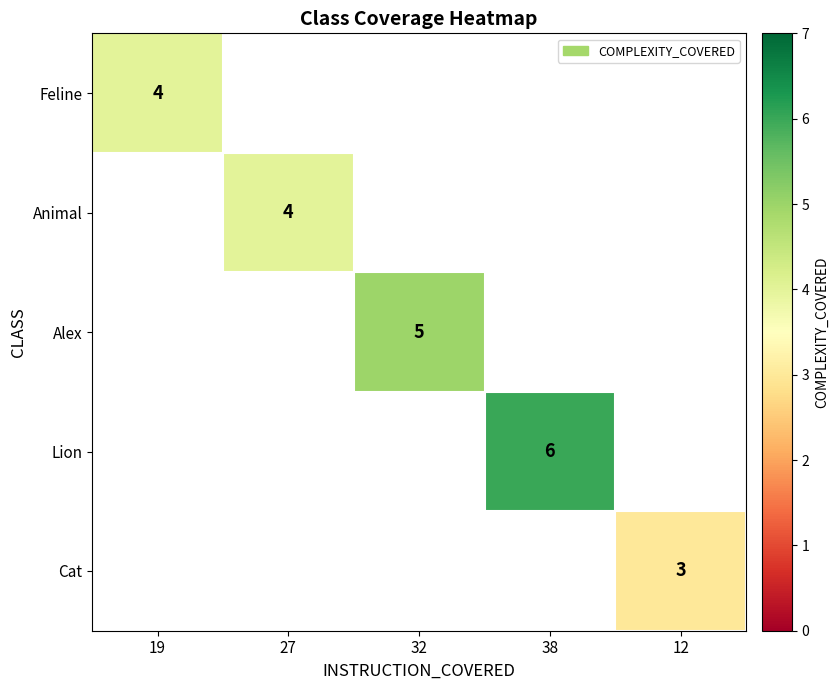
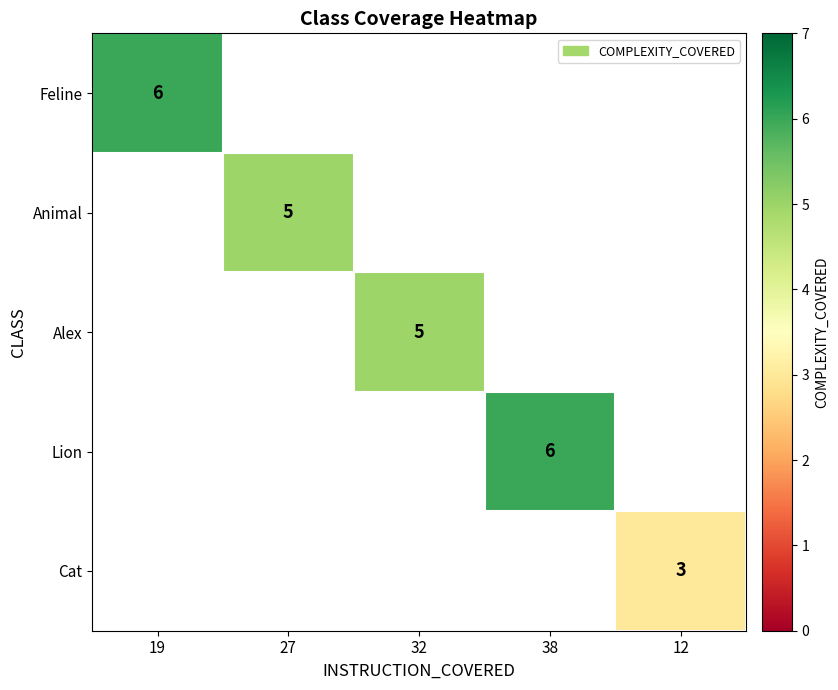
Feline, 19: 4 -> 6
Animal, 27: 4 -> 5
